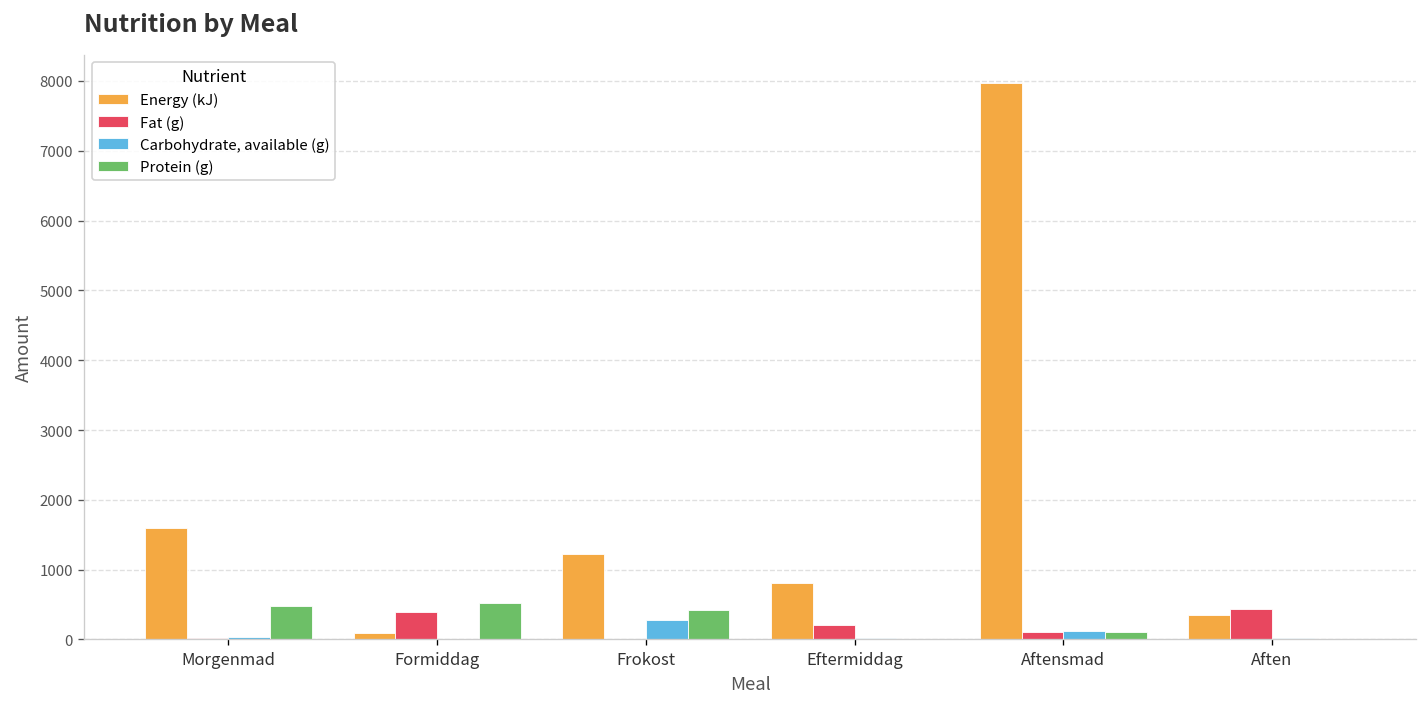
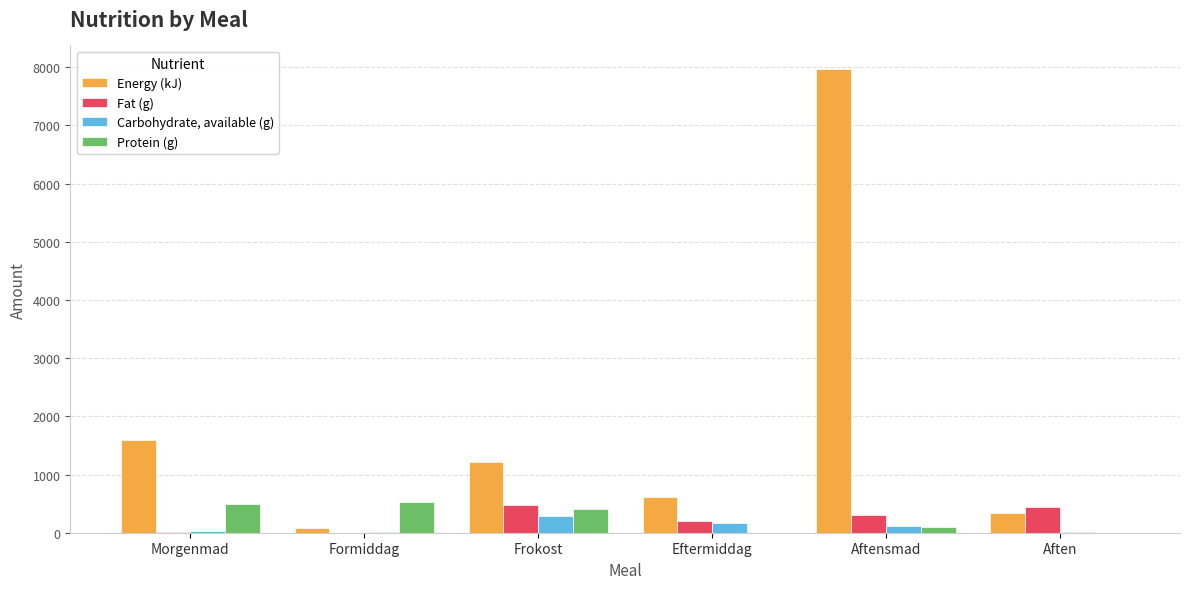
Fat (g), Formiddag: 400 -> 0
Fat (g), Frokost: 0 -> 500
Energy (kJ), Eftermiddag: 800 -> 600
Carbohydrate, available (g), Eftermiddag: 0 -> 200
Fat (g), Aftensmad: 100 -> 300
